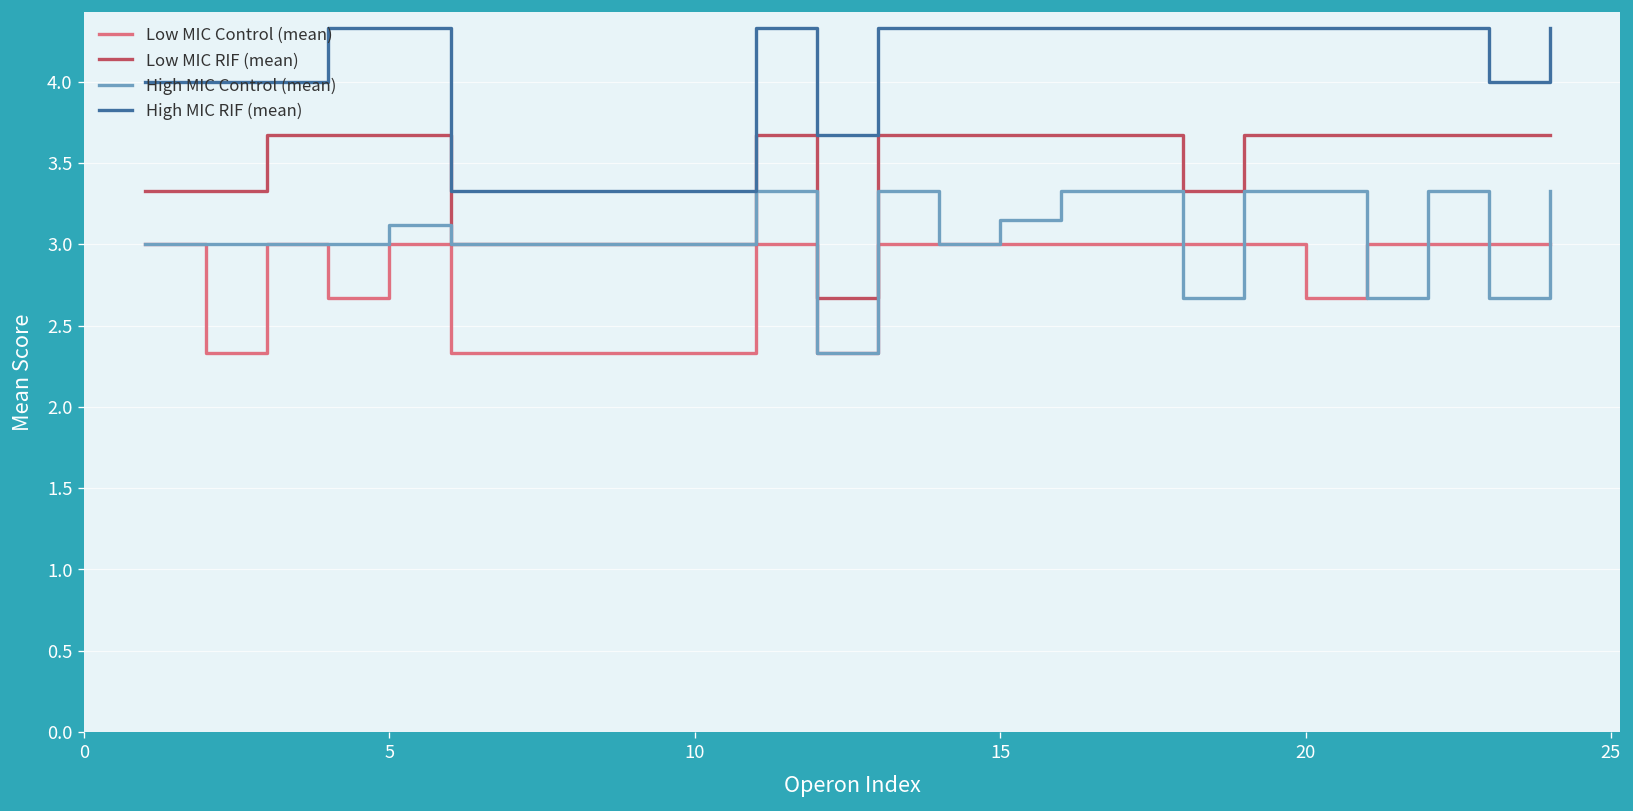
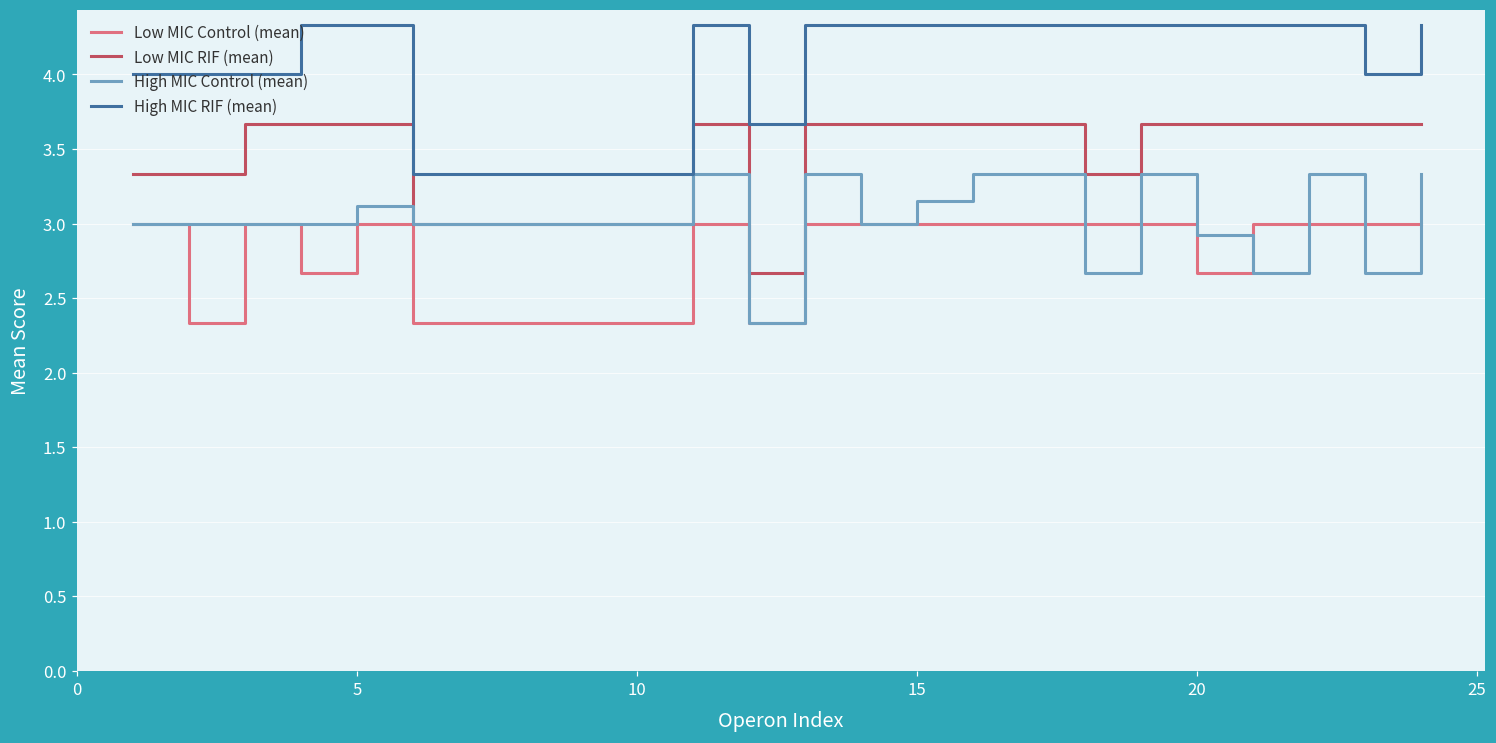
High MIC Control (mean), 20: 3.33 -> 2.92
